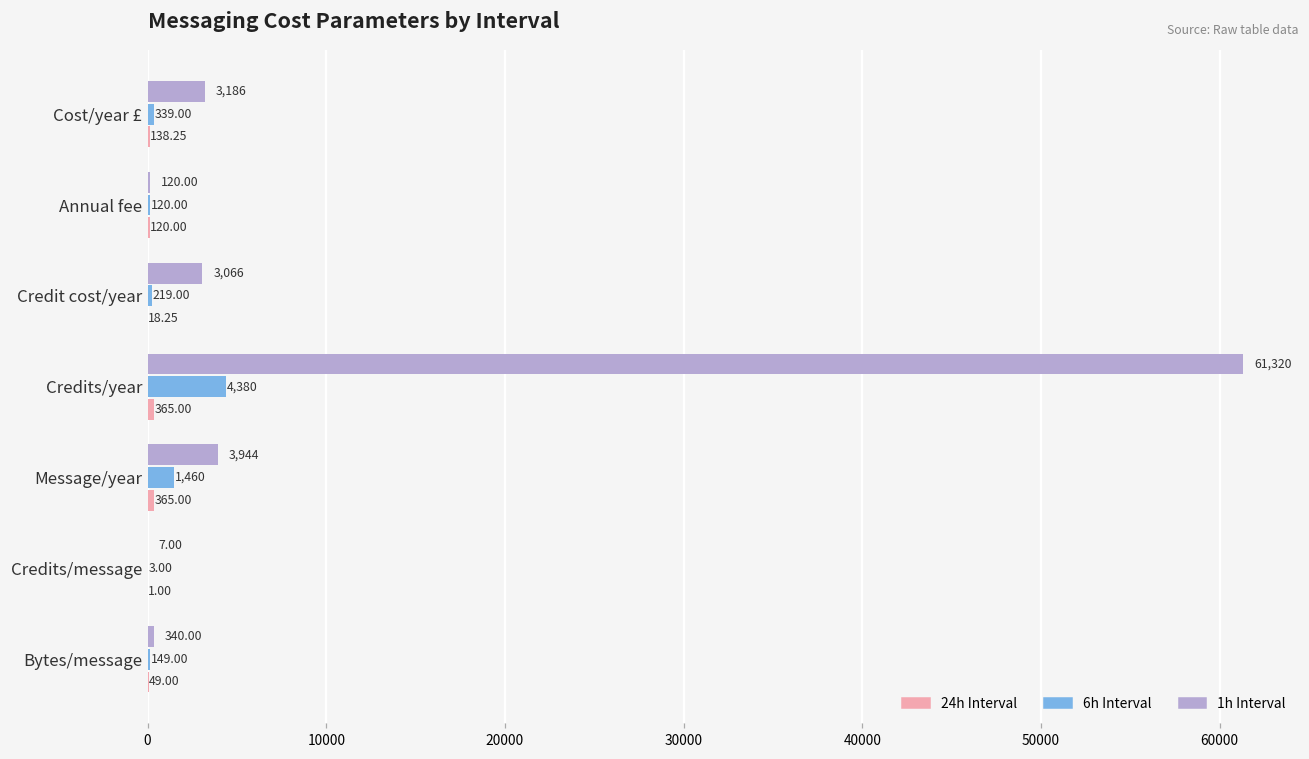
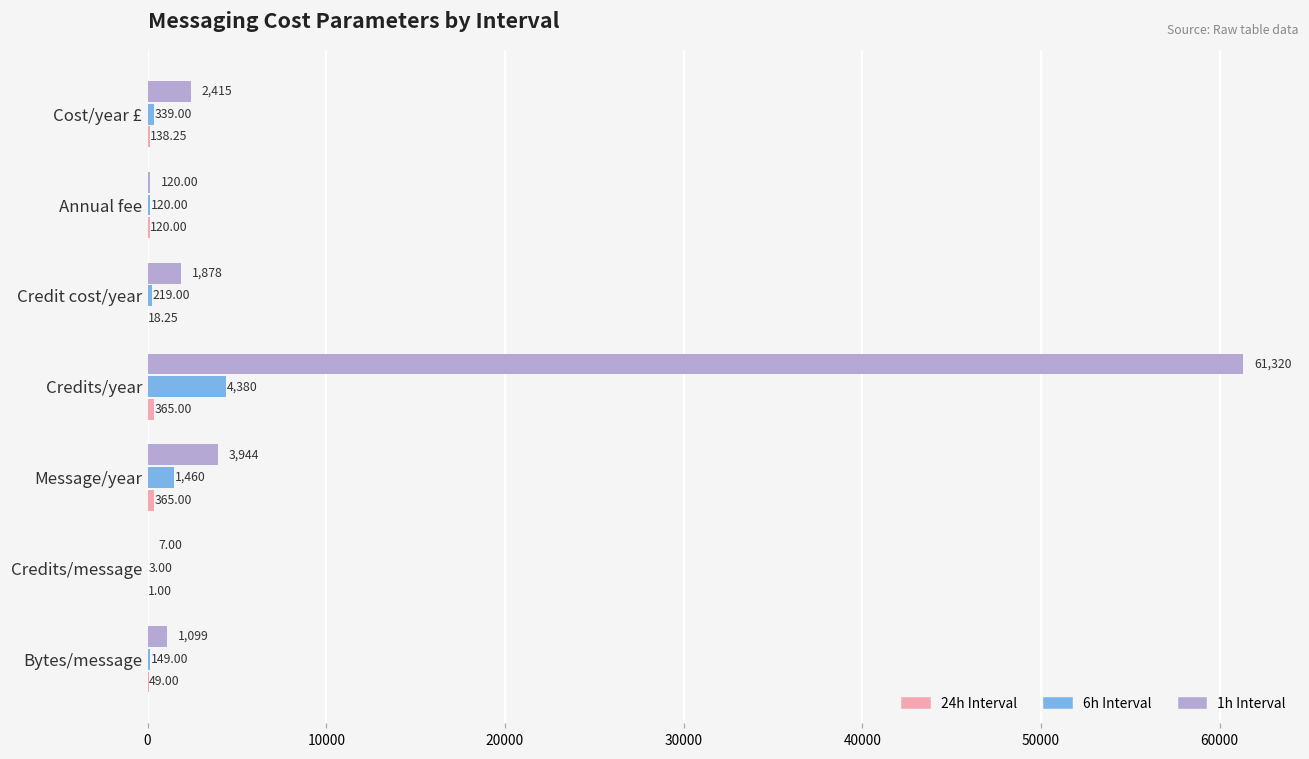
1h Interval, Cost/year £: 3,186 -> 2,415
1h Interval, Credit cost/year: 3,066 -> 1,878
1h Interval, Bytes/message: 340.00 -> 1,099
